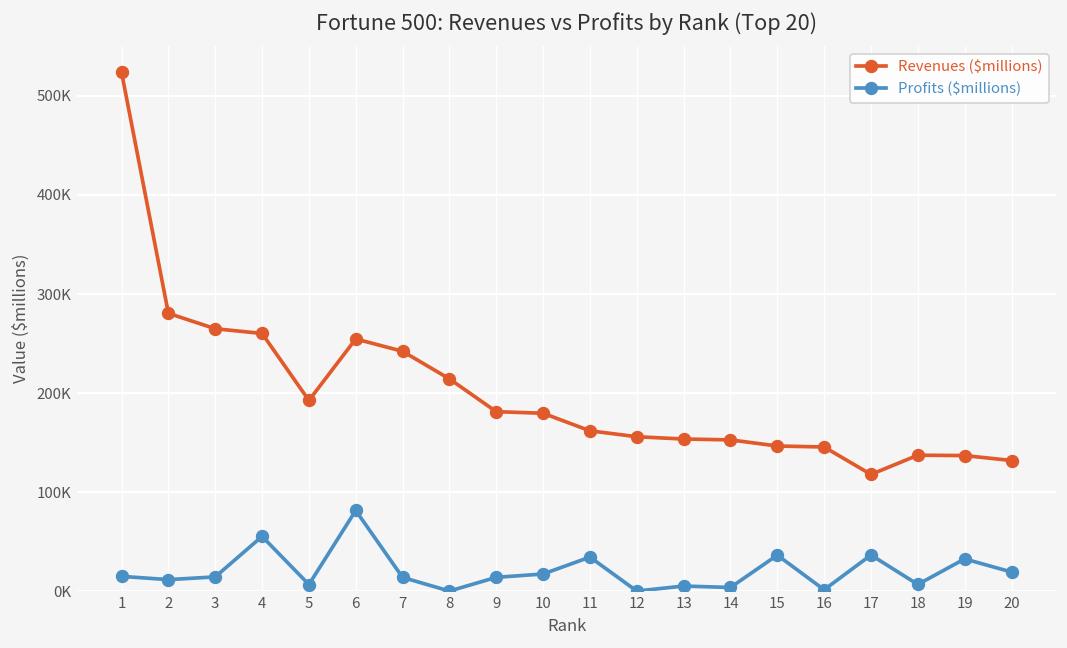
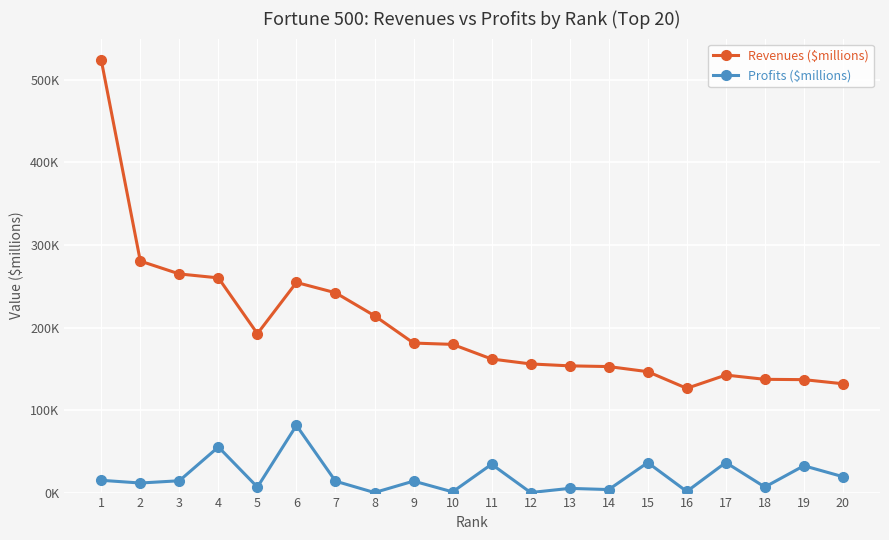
Profits ($millions), 10: 20000 -> 0
Revenues ($millions), 16: 150000 -> 130000
Revenues ($millions), 17: 120000 -> 140000
